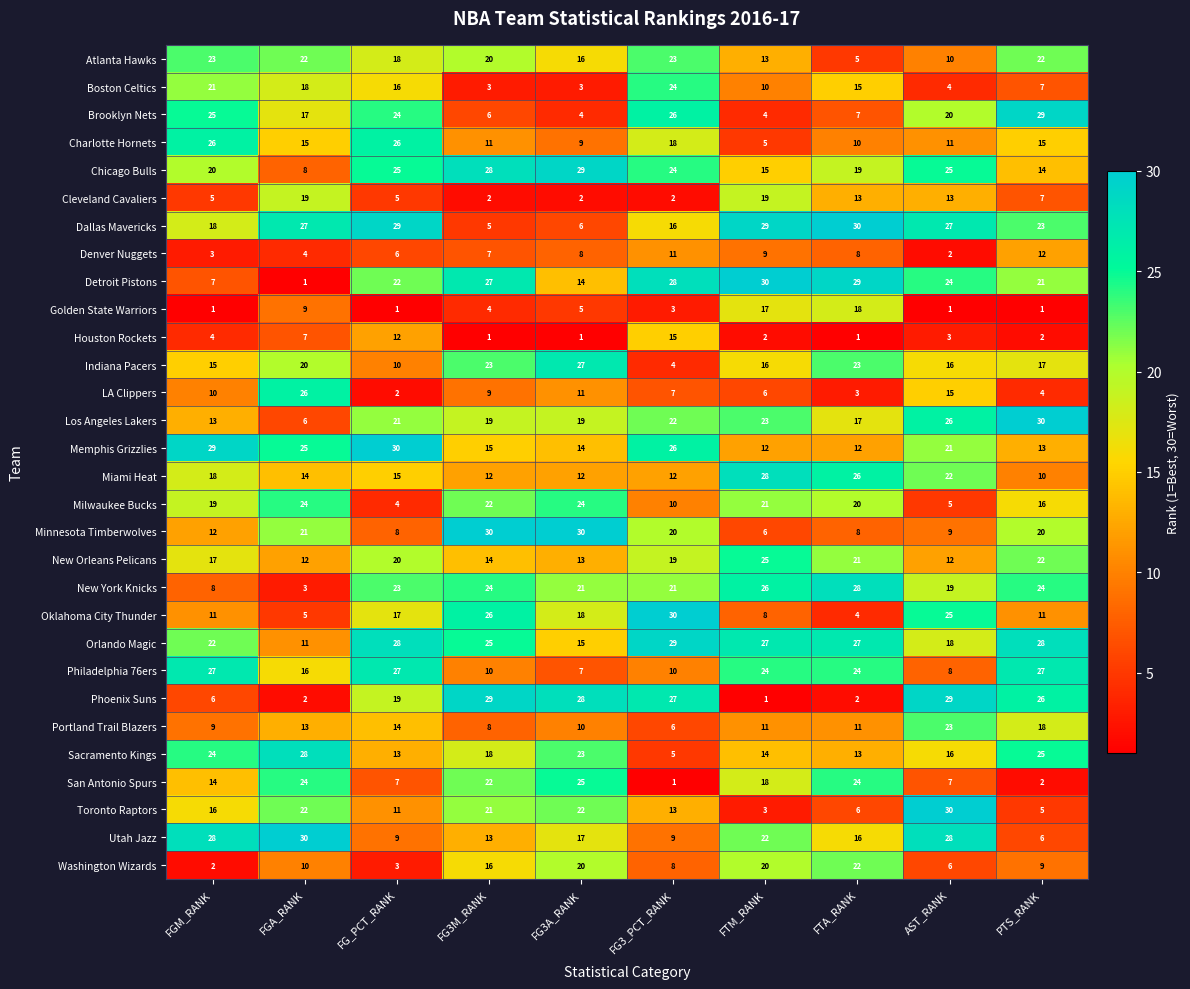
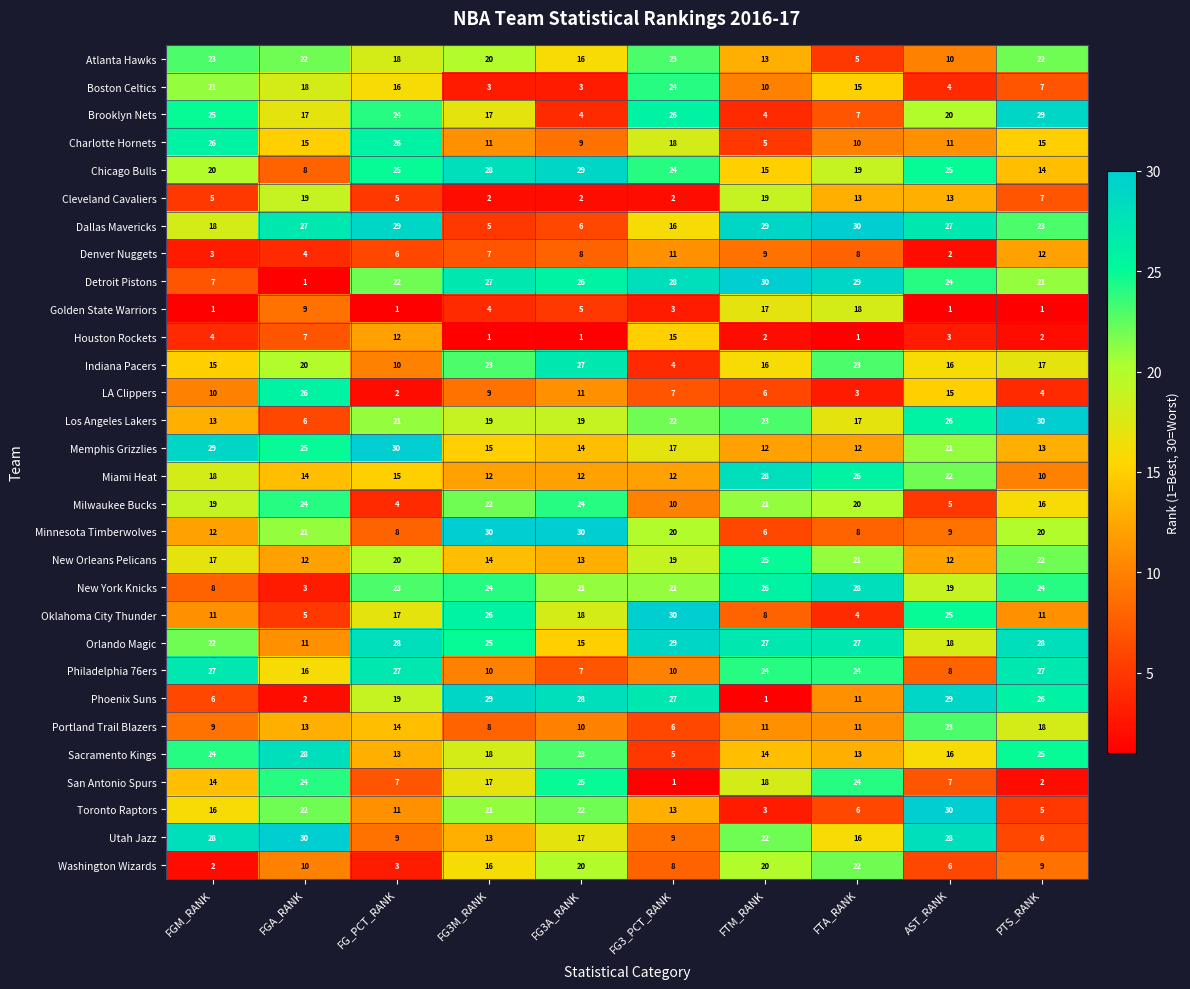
Brooklyn Nets, FG3M_RANK: 6 -> 17
Detroit Pistons, FG3A_RANK: 14 -> 26
Memphis Grizzlies, FG3_PCT_RANK: 26 -> 17
Phoenix Suns, FTA_RANK: 2 -> 11
San Antonio Spurs, FG3M_RANK: 22 -> 17
